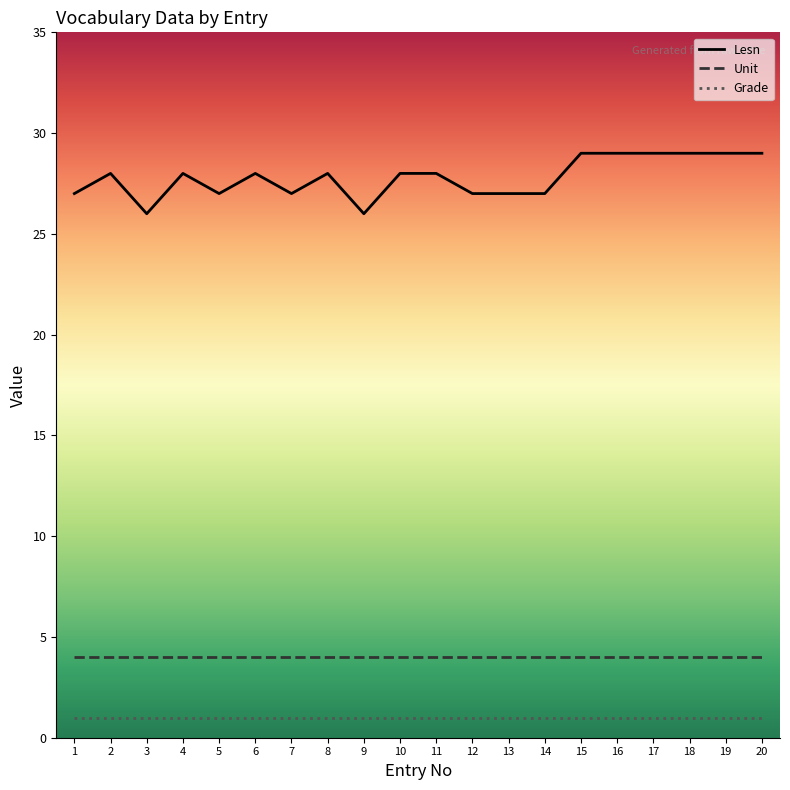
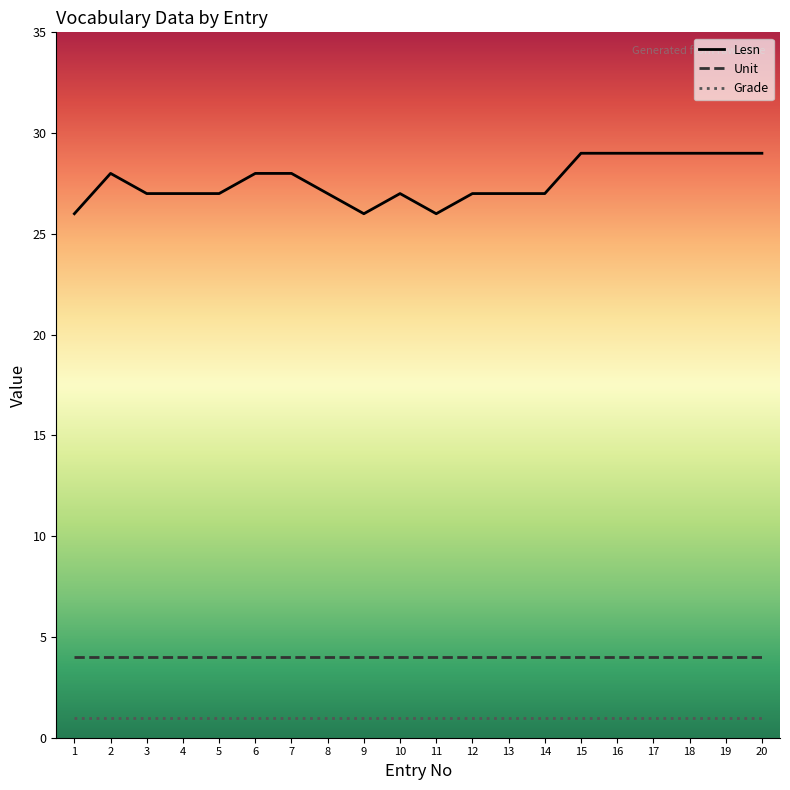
Lesn, 1: 27 -> 26
Lesn, 3: 26 -> 27
Lesn, 4: 28 -> 27
Lesn, 7: 27 -> 28
Lesn, 8: 28 -> 27
Lesn, 10: 28 -> 27
Lesn, 11: 28 -> 26
